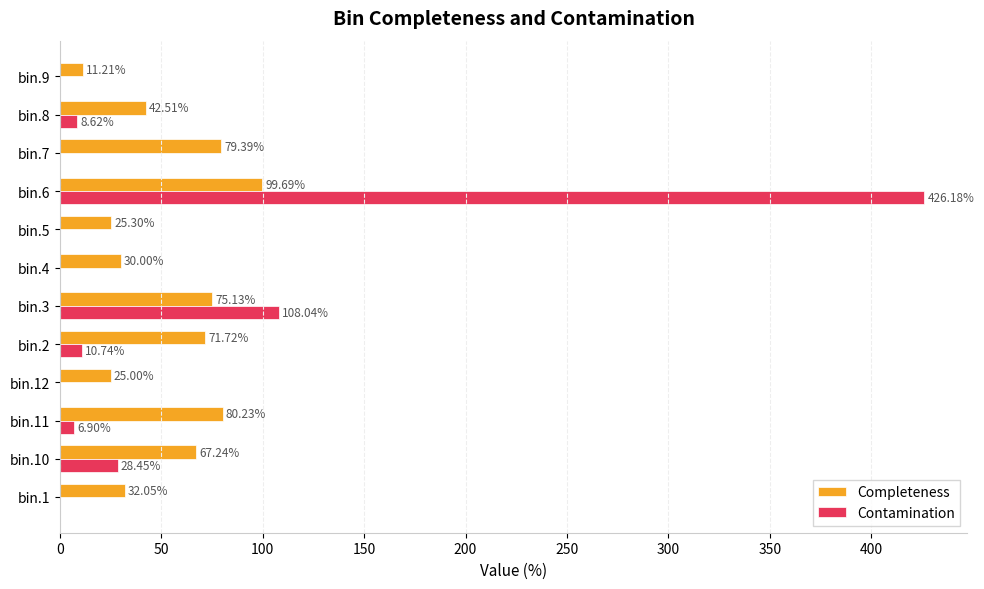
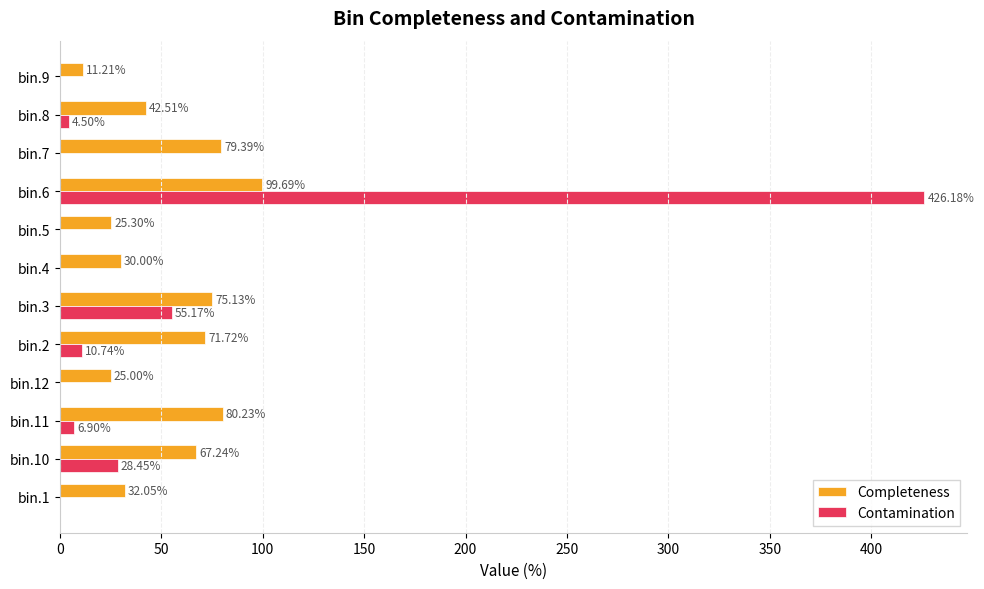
Contamination, bin.8: 8.62% -> 4.50%
Contamination, bin.3: 108.04% -> 55.17%
